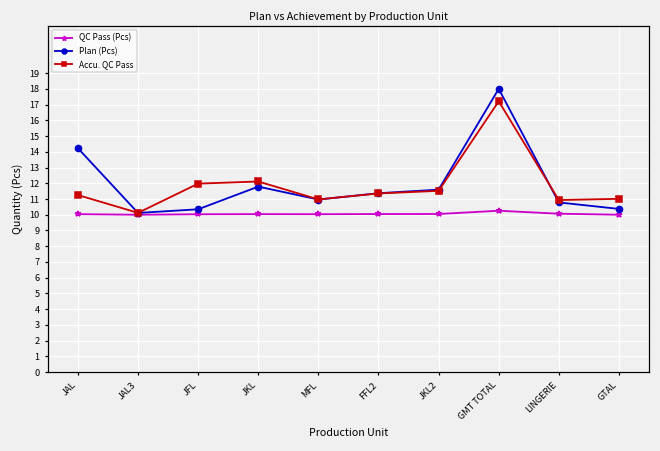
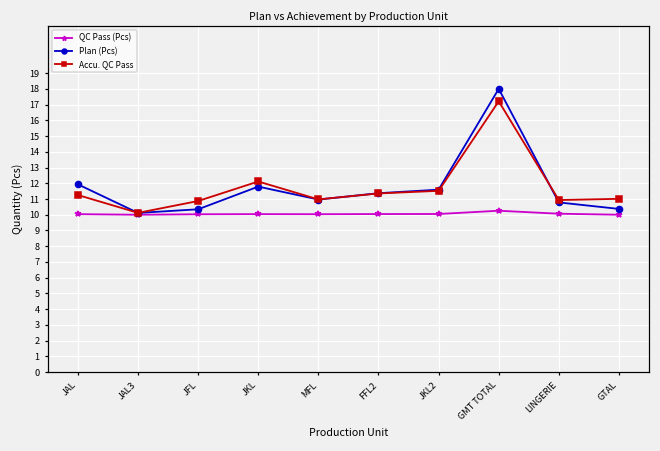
Plan (Pcs), JAL: 14.2 -> 11.9
Accu. QC Pass, JFL: 12.0 -> 10.9
